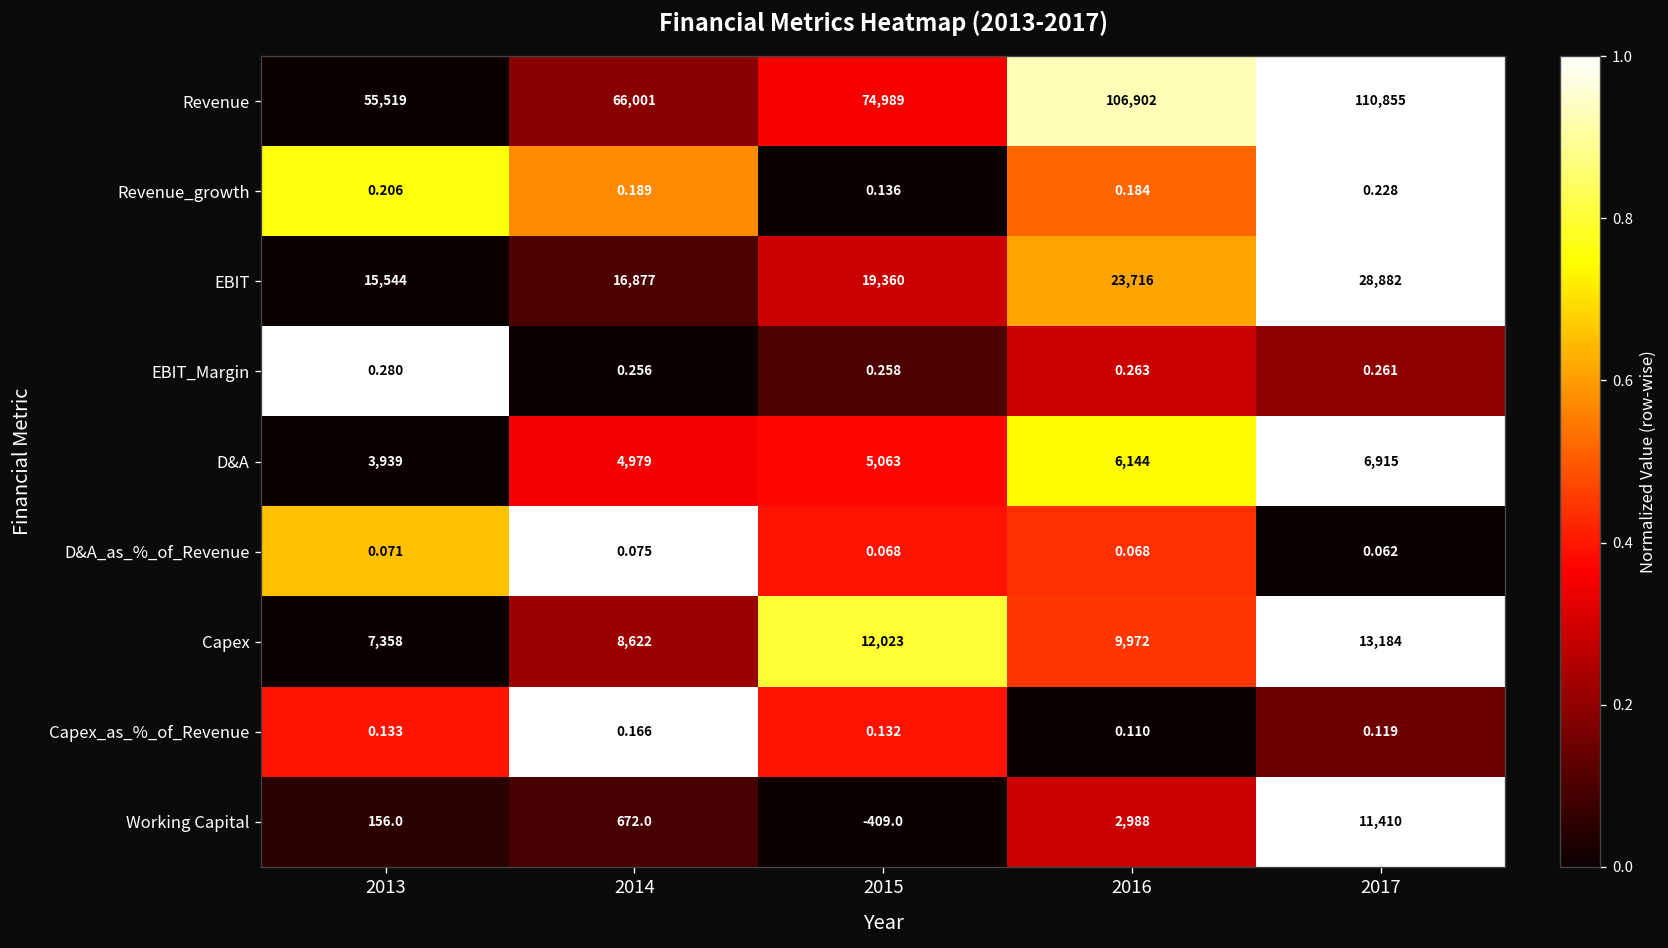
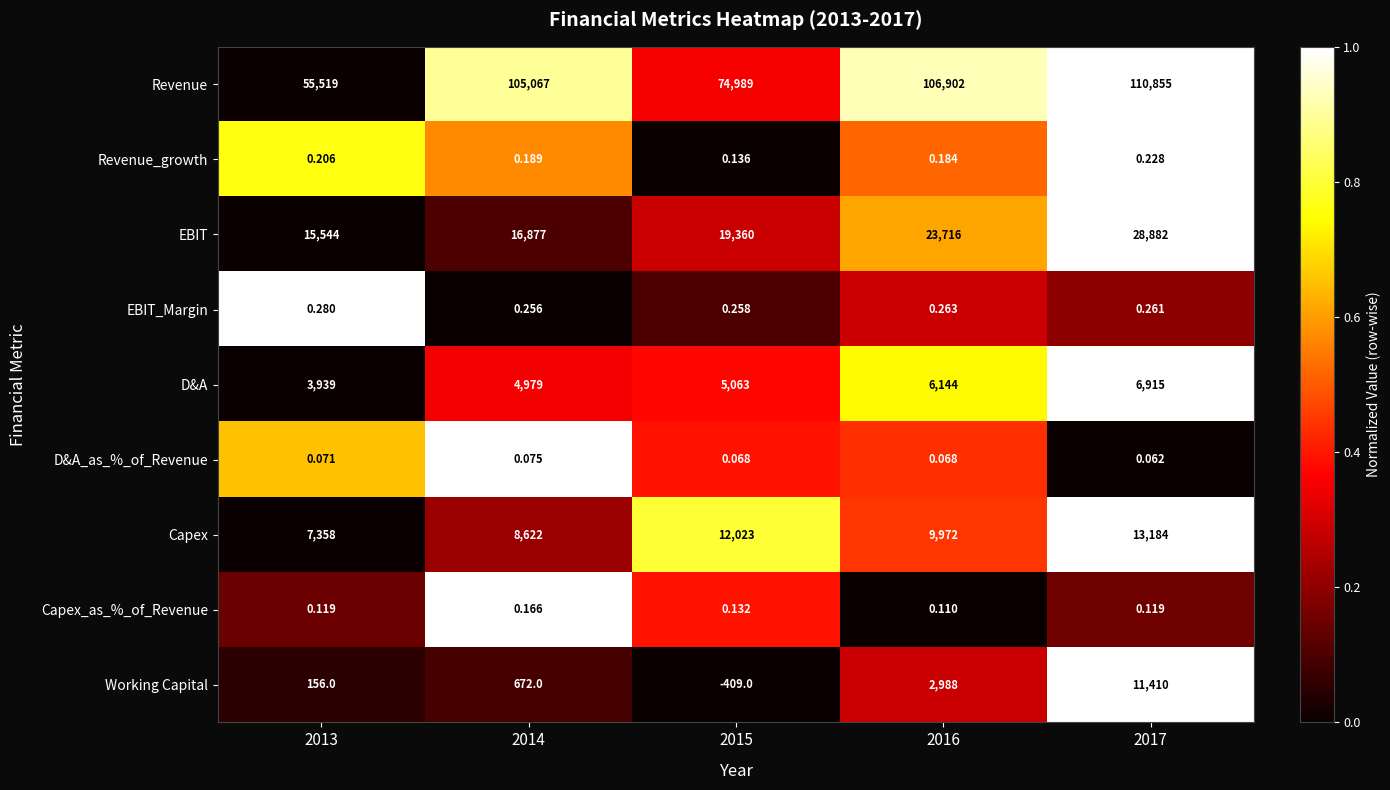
Revenue, 2014: 66,001 -> 105,067
Capex_as_%_of_Revenue, 2013: 0.133 -> 0.119
